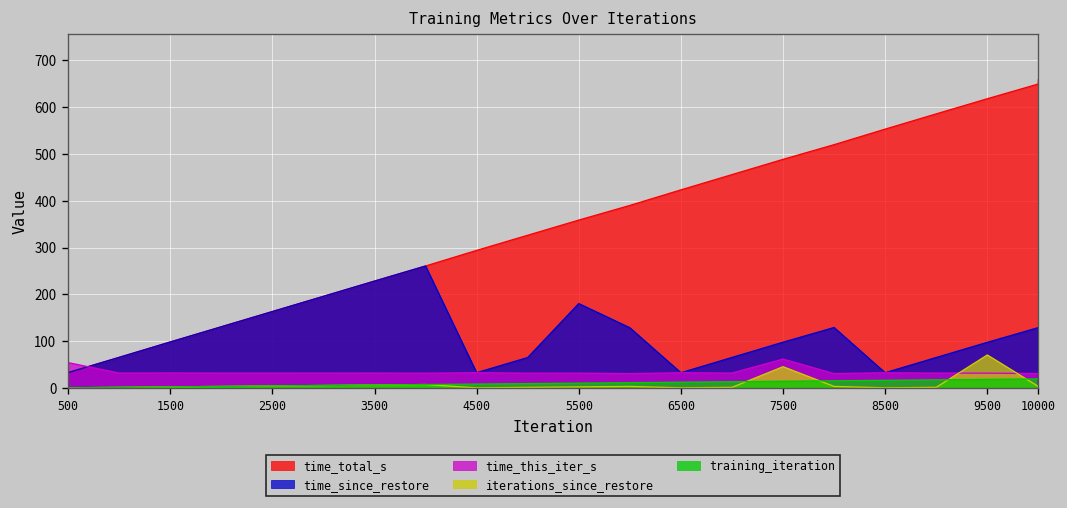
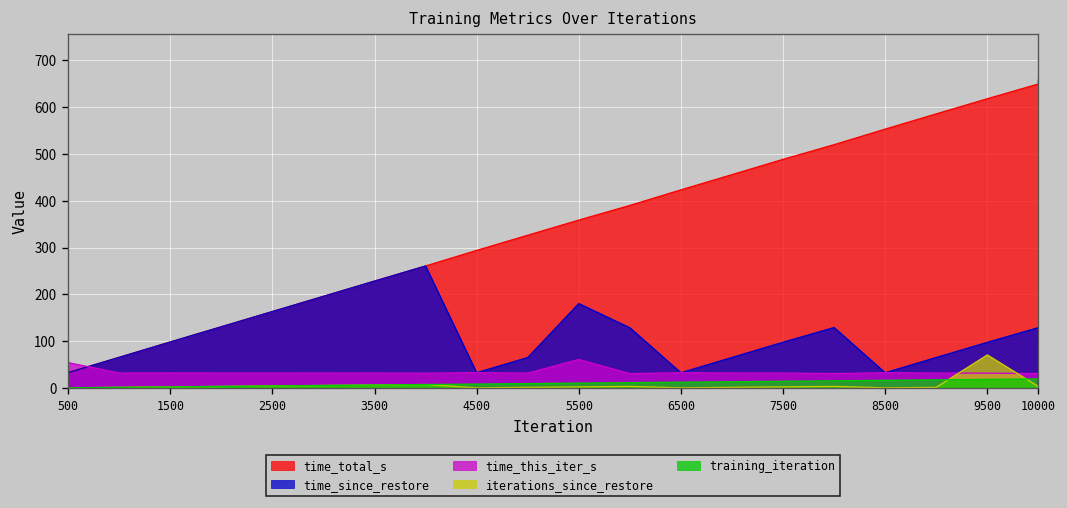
time_this_iter_s, 5500: 30 -> 60
time_this_iter_s, 7500: 60 -> 30
iterations_since_restore, 7500: 50 -> 0
